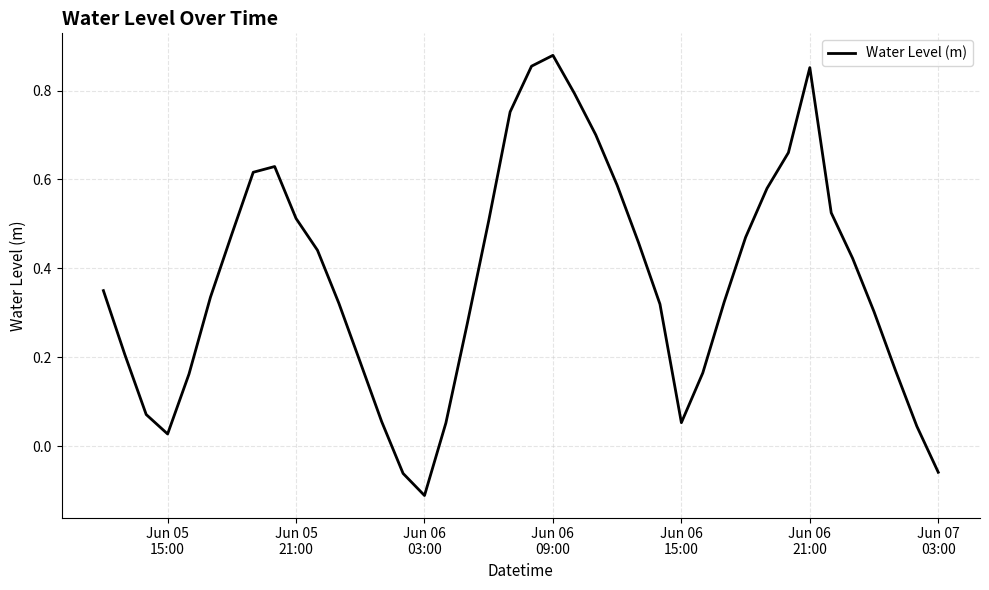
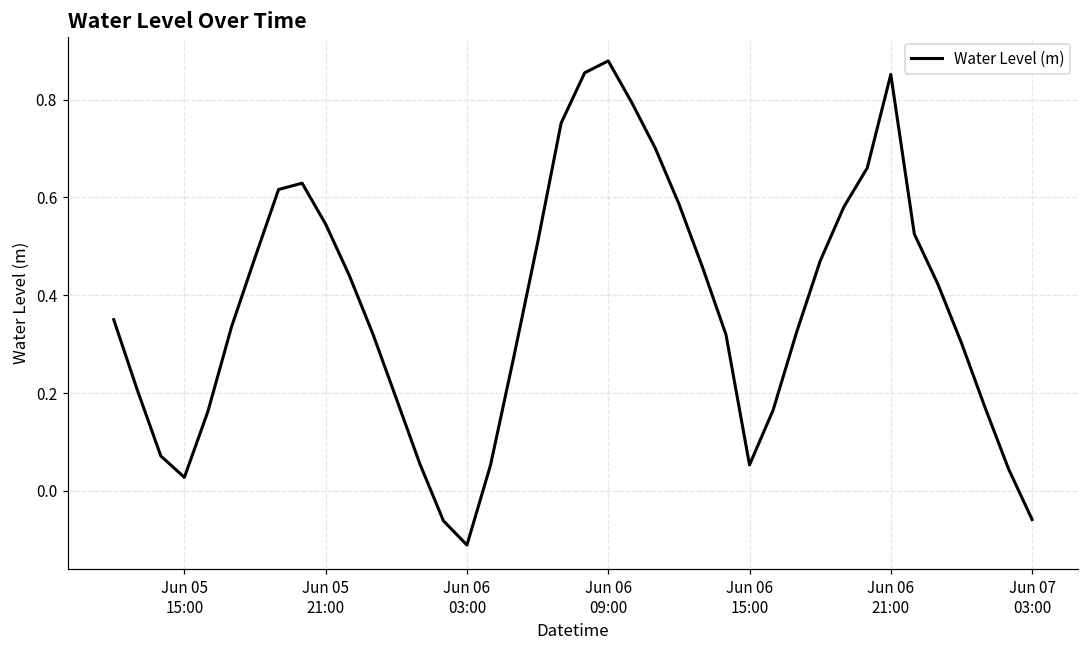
Jun 05 21:00: 0.51 -> 0.55
